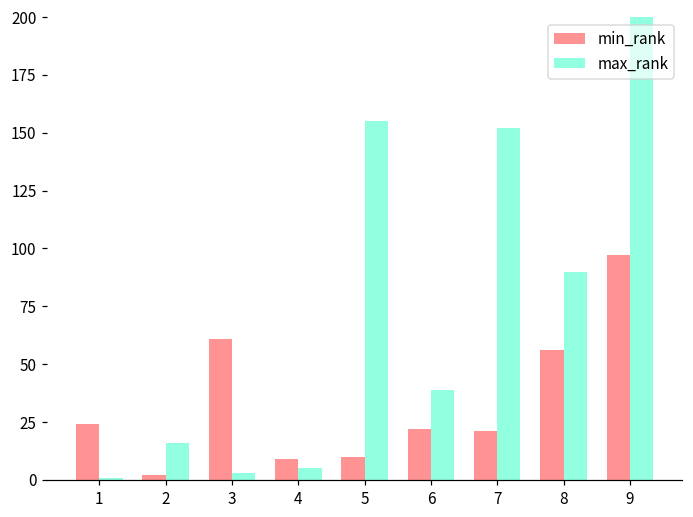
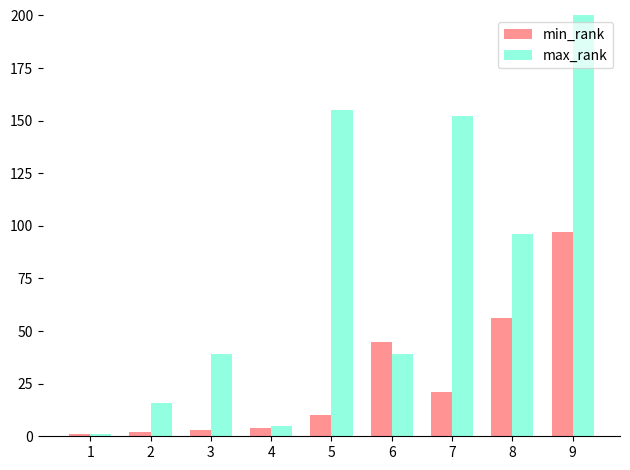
min_rank, 1: 24 -> 1
min_rank, 3: 61 -> 3
max_rank, 3: 3 -> 39
min_rank, 4: 9 -> 4
min_rank, 6: 22 -> 45
max_rank, 8: 90 -> 96
